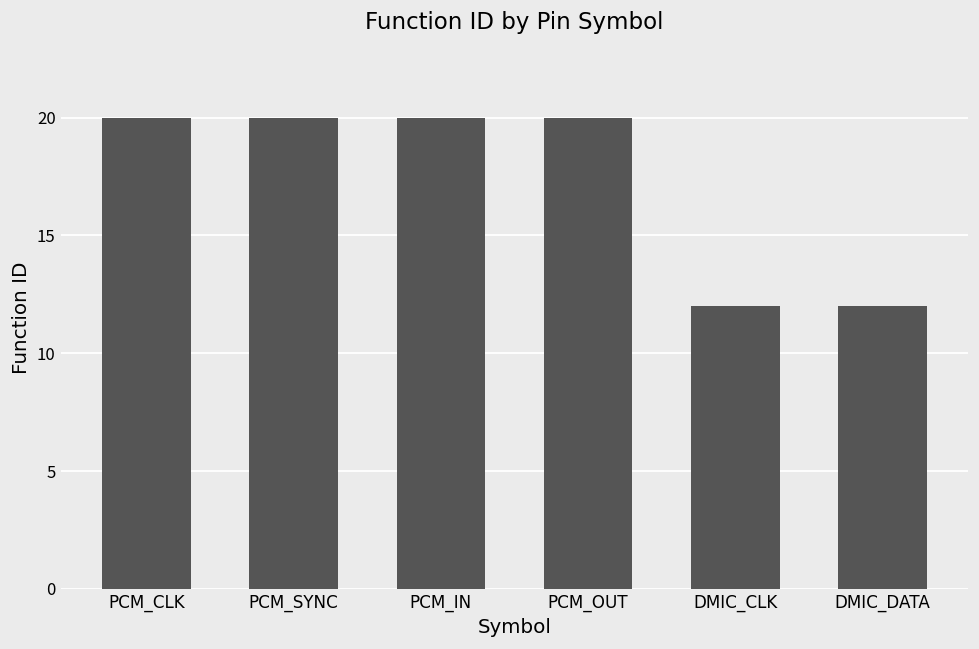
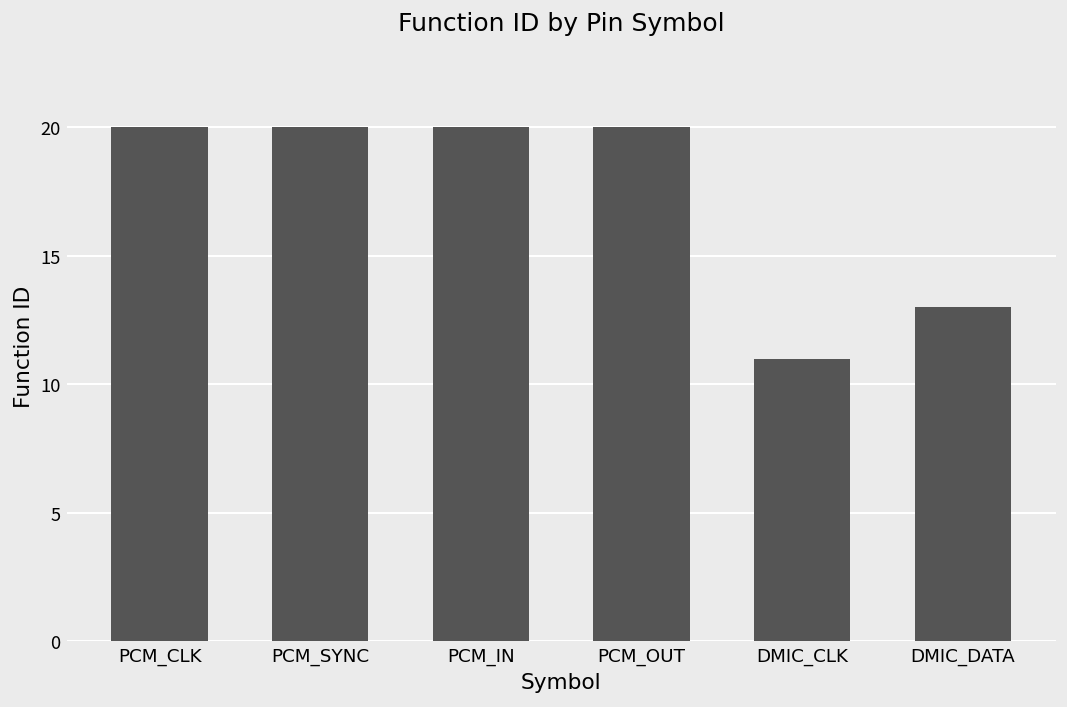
DMIC_CLK: 12 -> 11
DMIC_DATA: 12 -> 13
